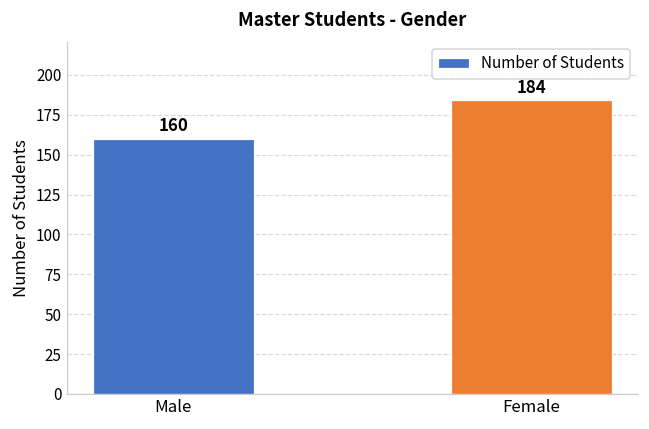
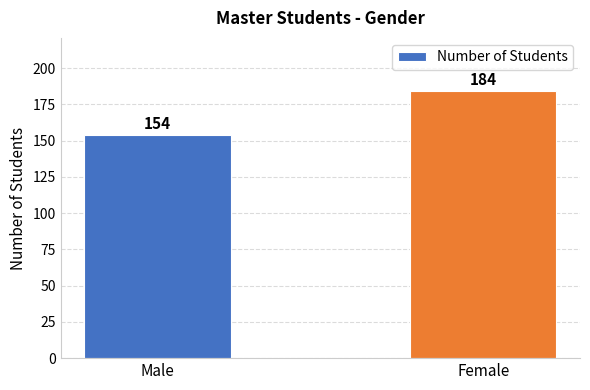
Male: 160 -> 154
